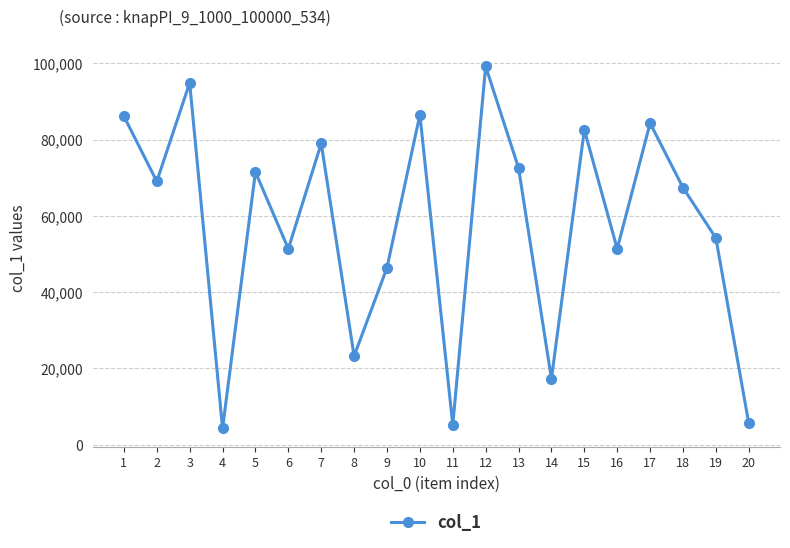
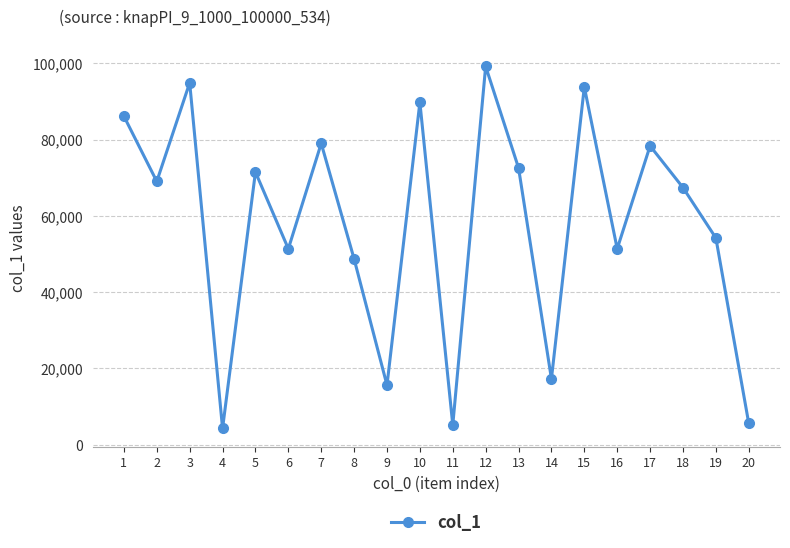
8: 23,000 -> 49,000
9: 46,000 -> 16,000
10: 86,000 -> 90,000
15: 83,000 -> 94,000
17: 84,000 -> 78,000
